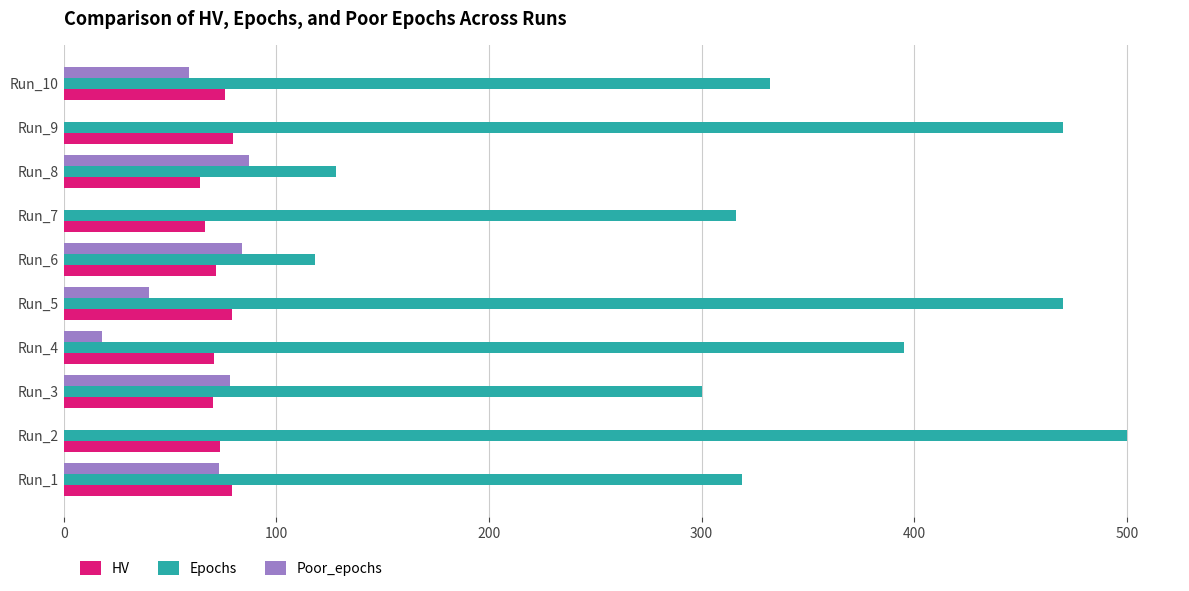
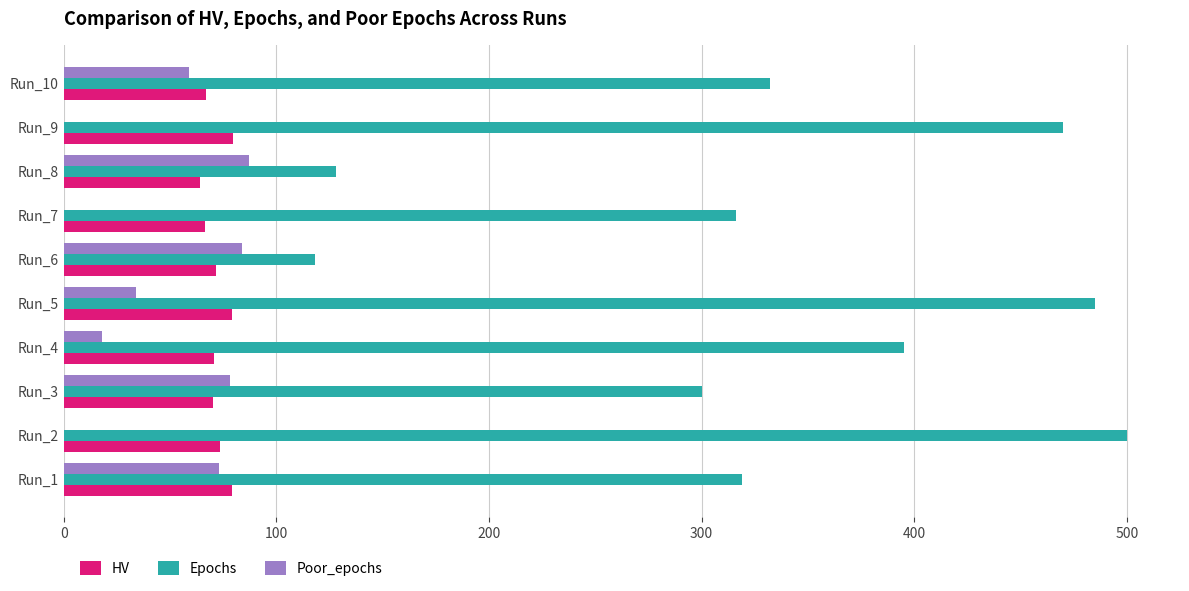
HV, Run_10: 76 -> 67
Poor_epochs, Run_5: 40 -> 34
Epochs, Run_5: 470 -> 485
